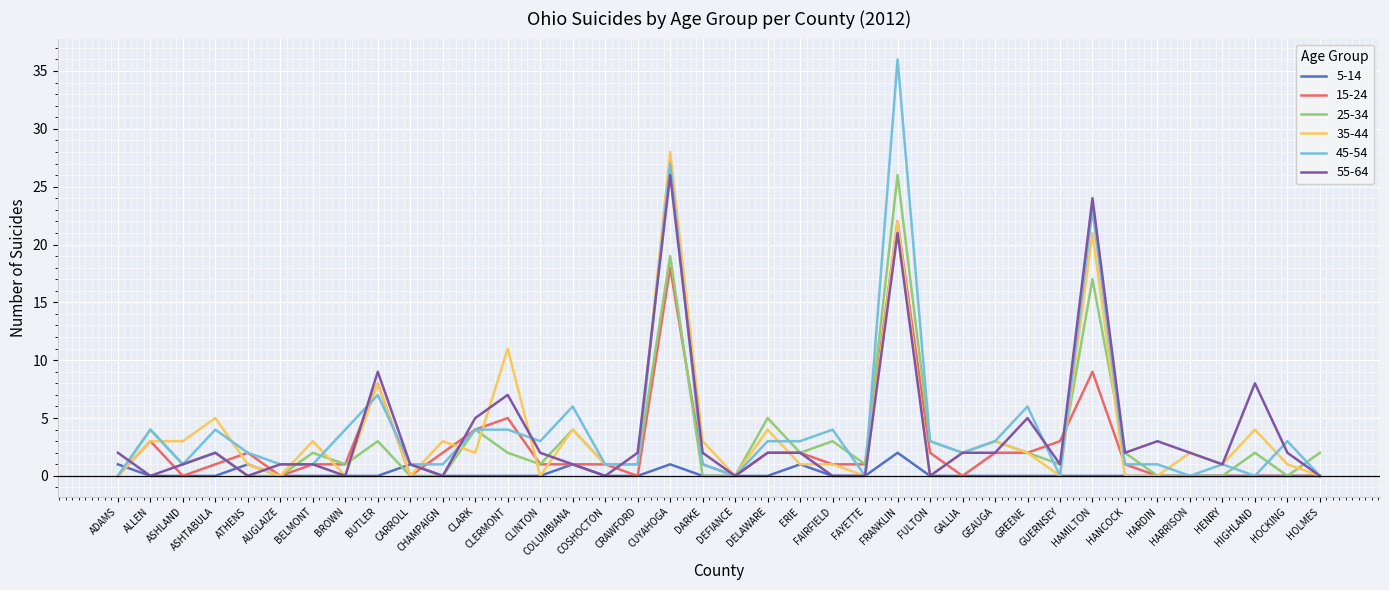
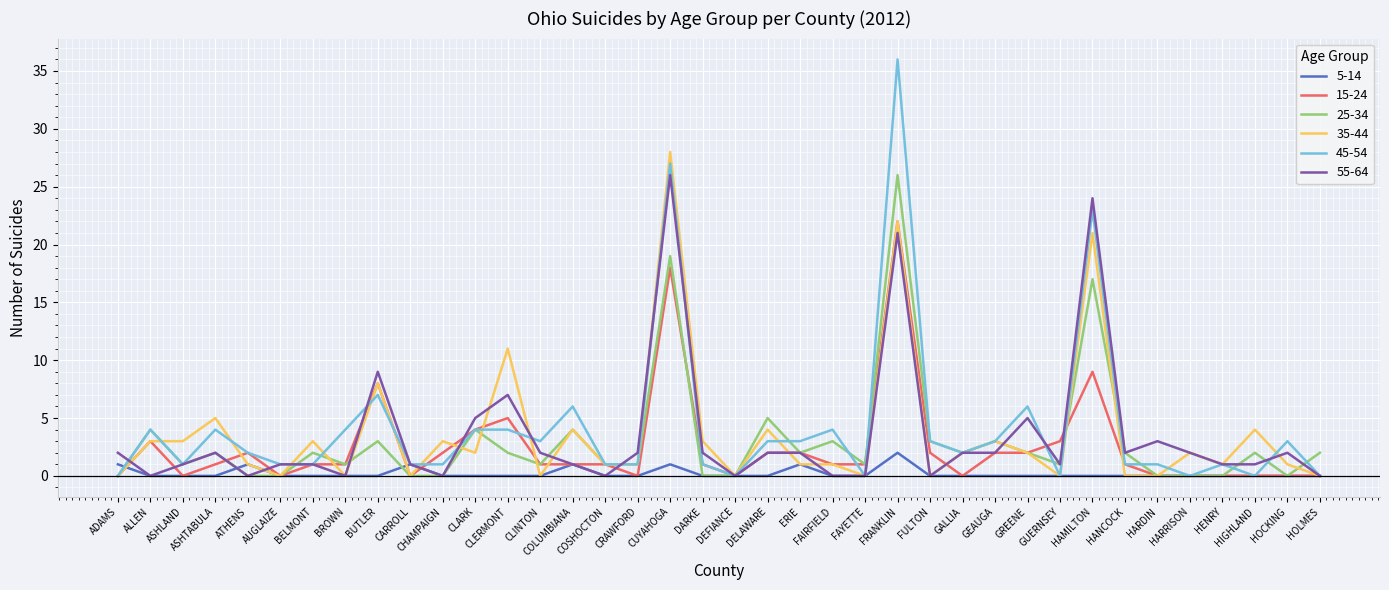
55-64, HIGHLAND: 8 -> 1
